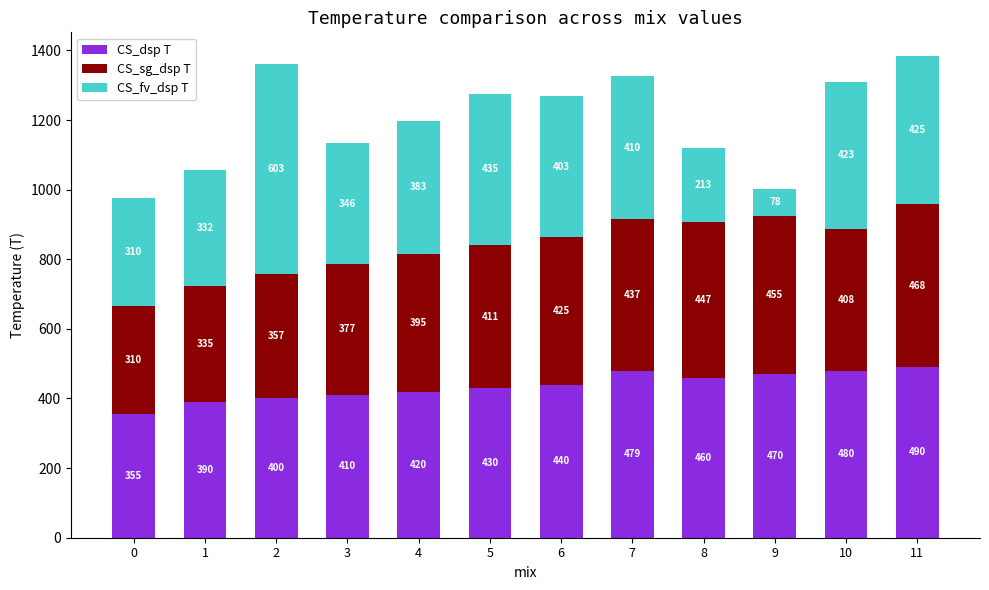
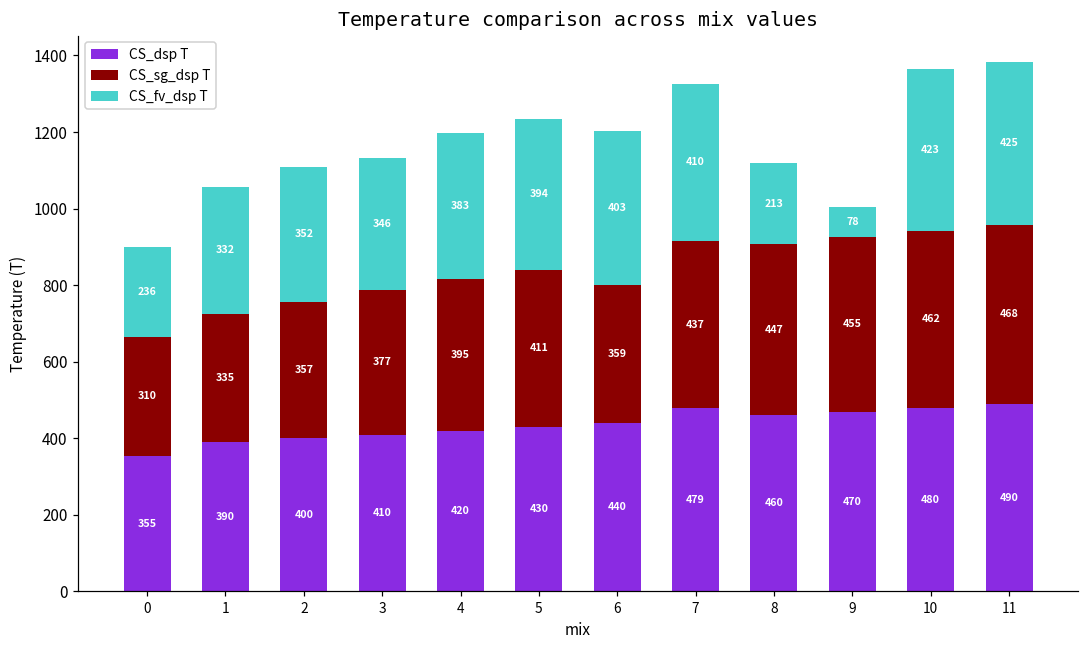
CS_fv_dsp T, 0: 310 -> 236
CS_fv_dsp T, 2: 603 -> 352
CS_fv_dsp T, 5: 435 -> 394
CS_sg_dsp T, 6: 425 -> 359
CS_sg_dsp T, 10: 408 -> 462
